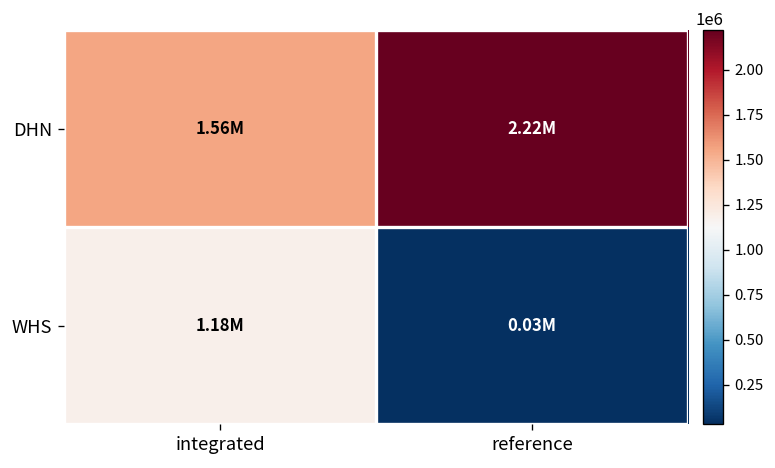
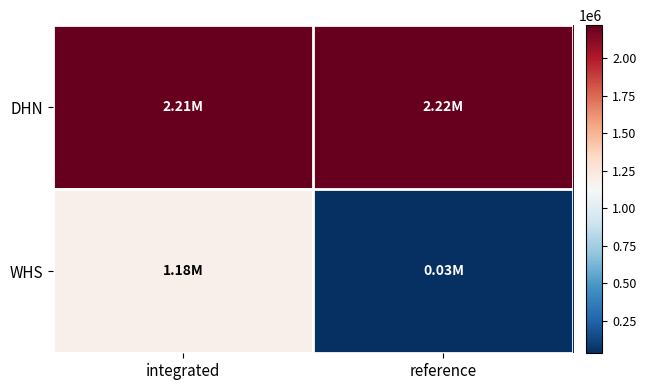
DHN, integrated: 1.56M -> 2.21M
